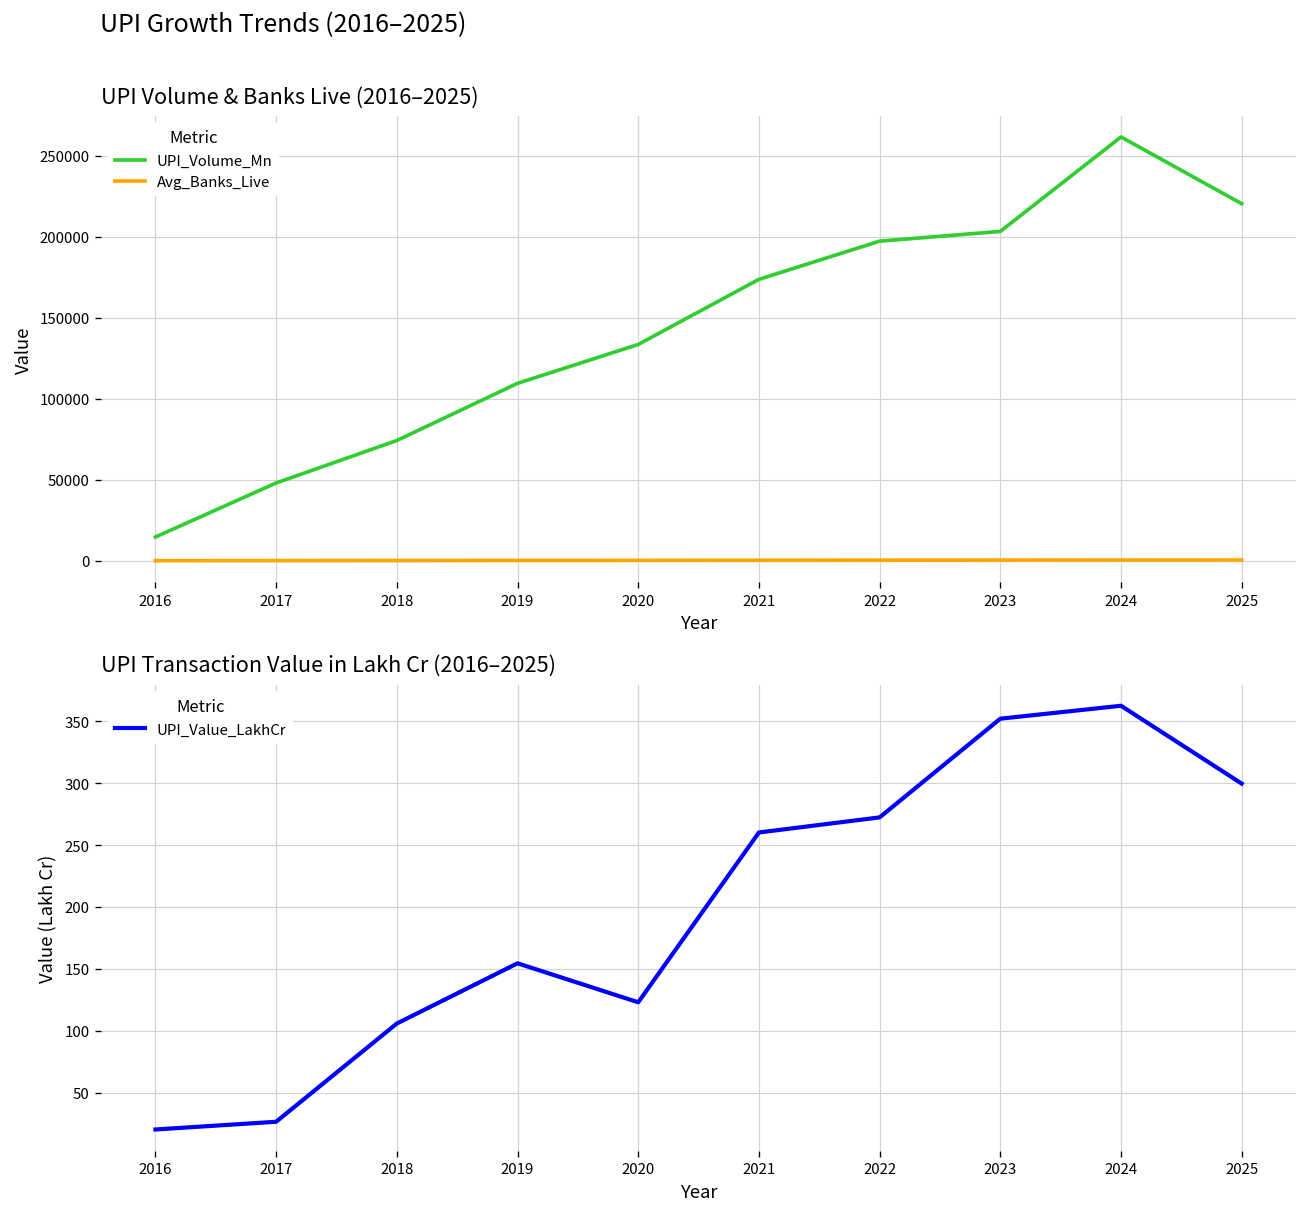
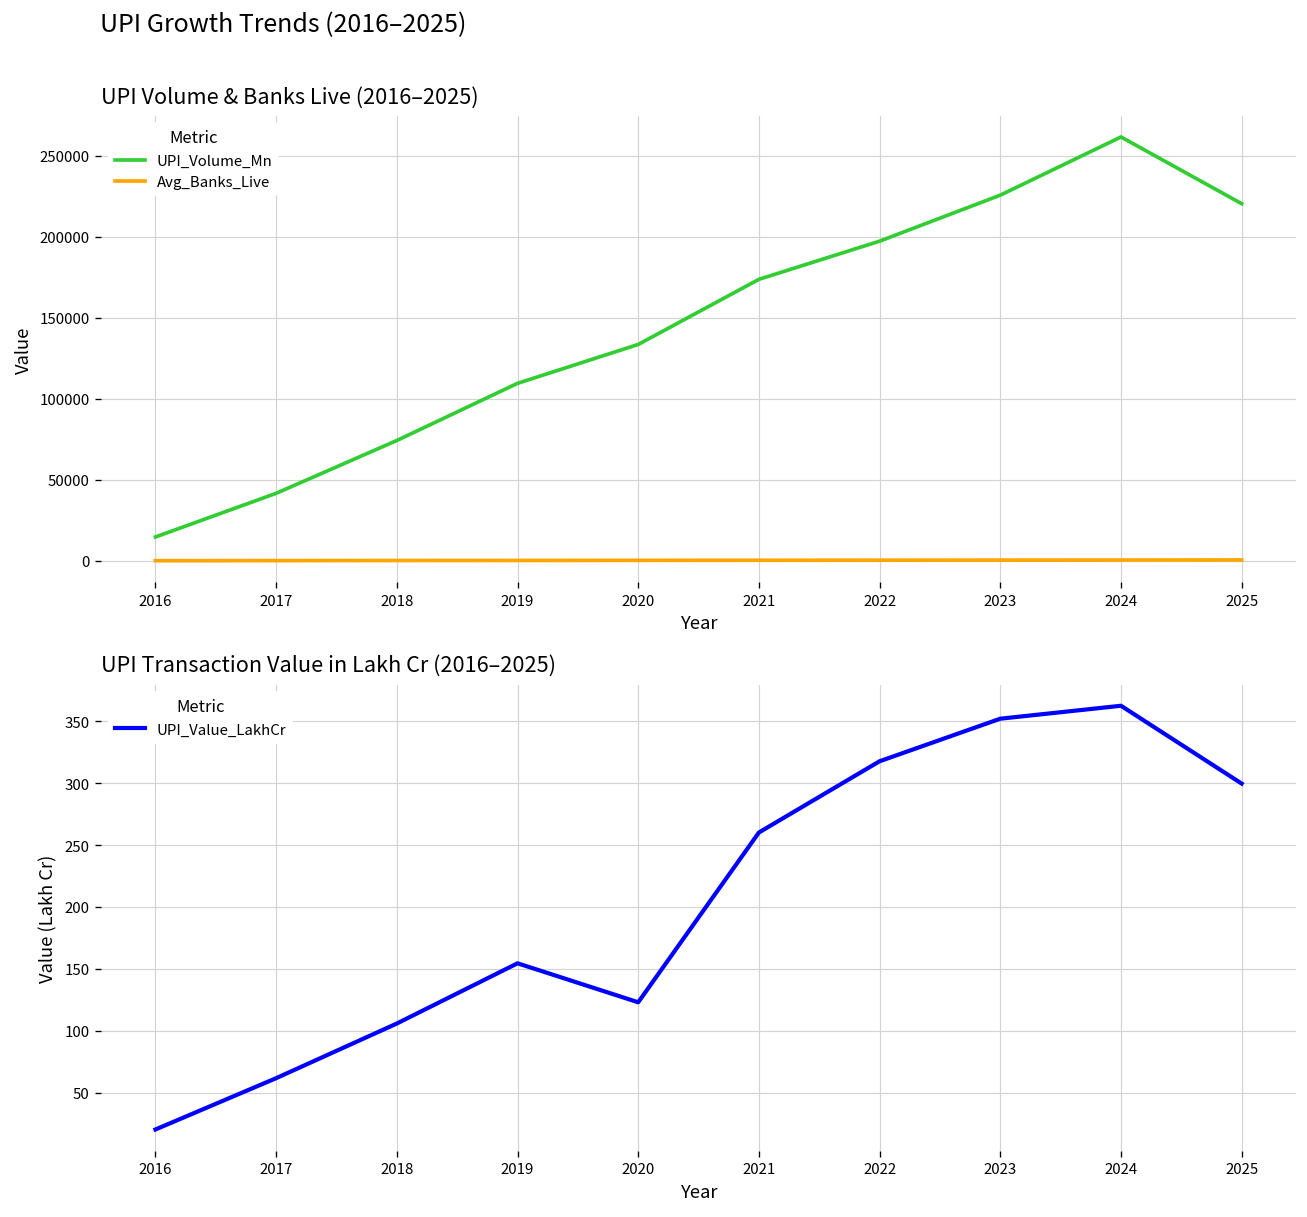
UPI Volume & Banks Live (2016–2025), UPI_Volume_Mn, 2017: 48000 -> 42000
UPI Volume & Banks Live (2016–2025), UPI_Volume_Mn, 2023: 203000 -> 226000
UPI Transaction Value in Lakh Cr (2016–2025), 2017: 27 -> 62
UPI Transaction Value in Lakh Cr (2016–2025), 2022: 272 -> 318
